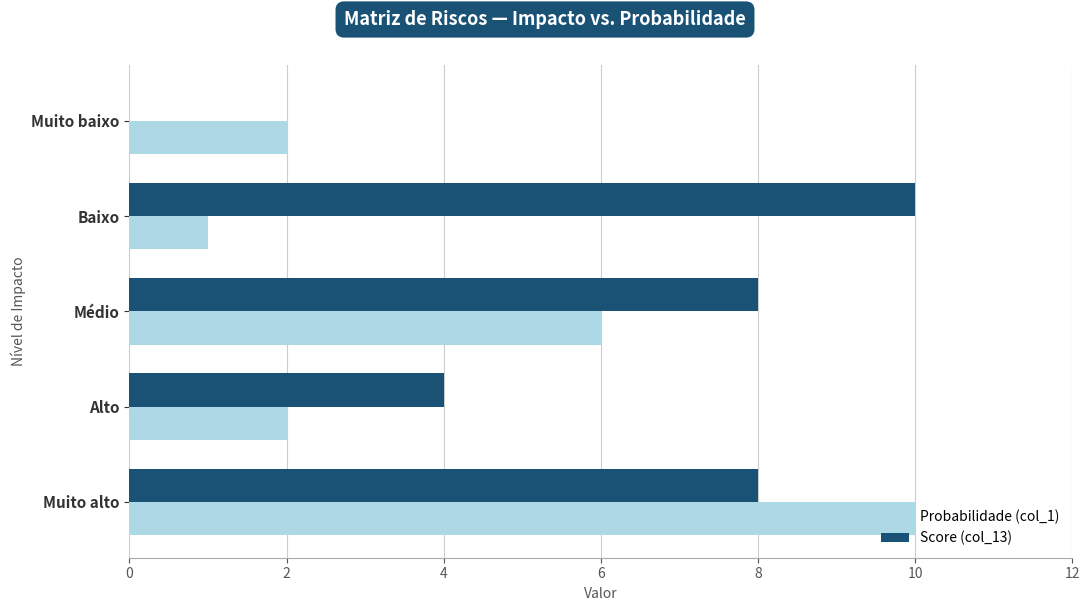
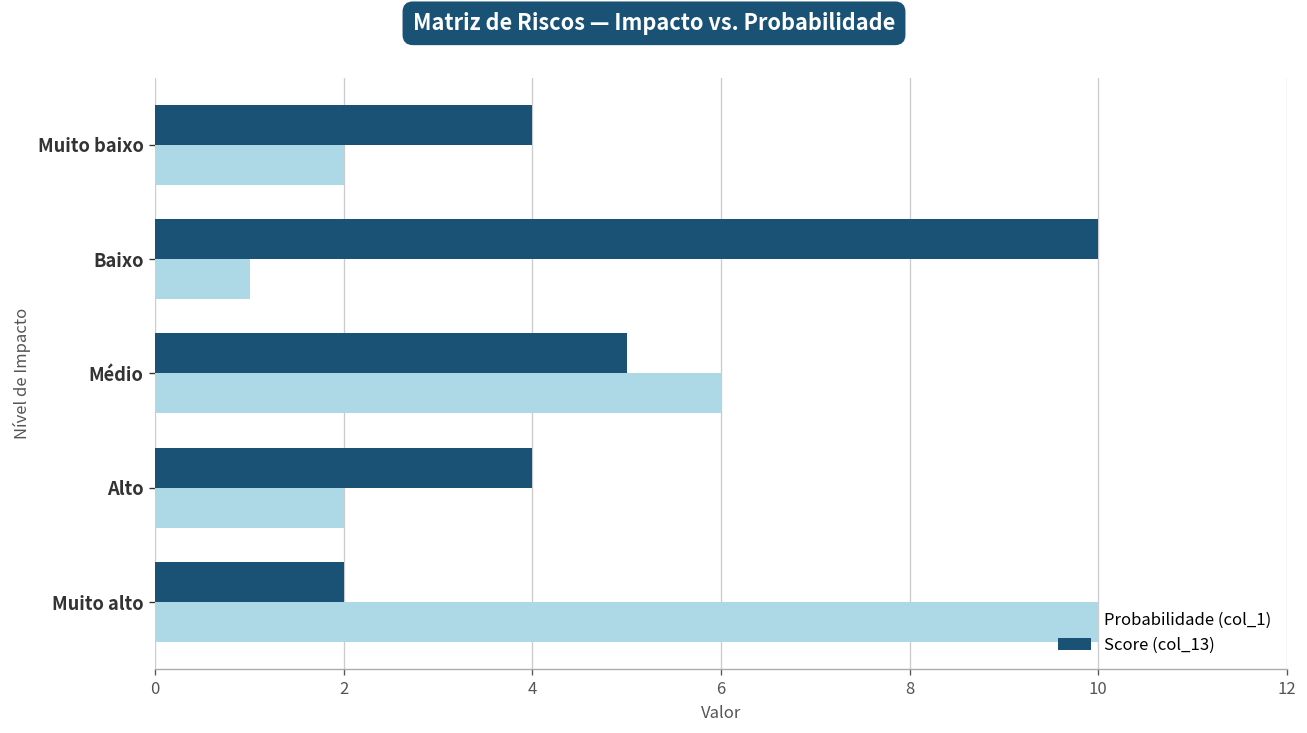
Score (col_13), Muito baixo: 0 -> 4
Score (col_13), Médio: 8 -> 5
Score (col_13), Muito alto: 8 -> 2
